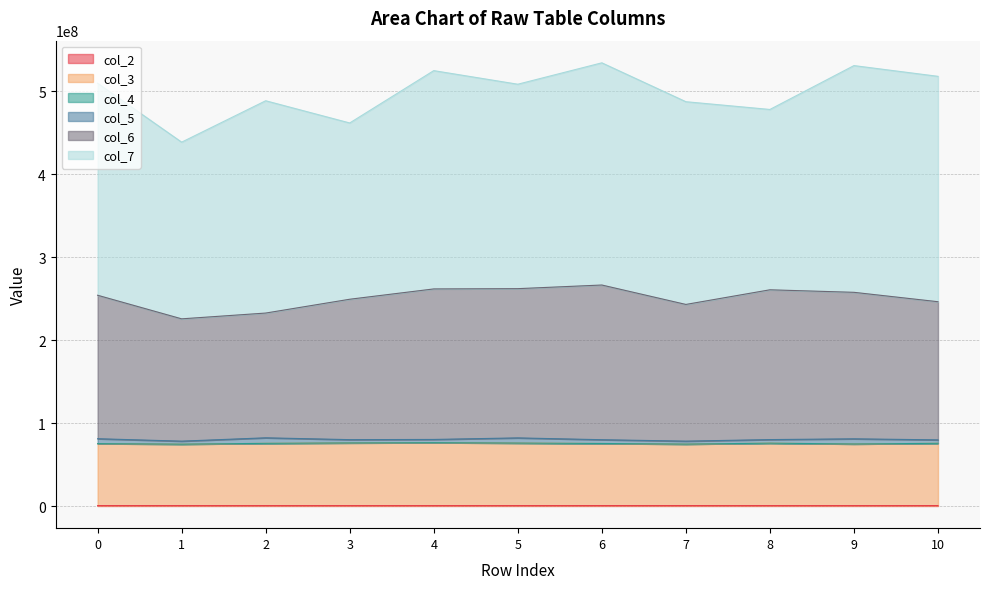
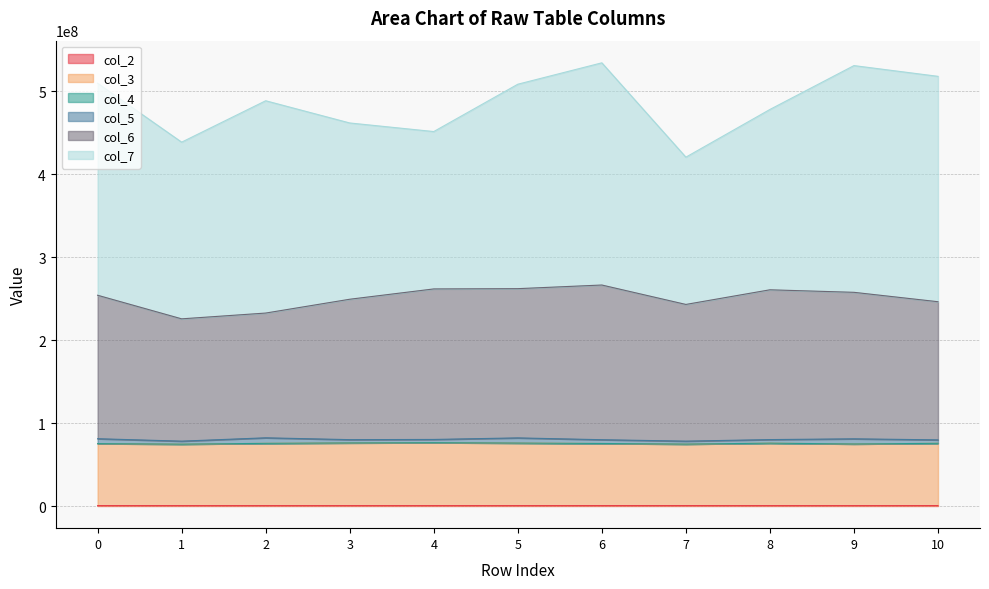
col_7, 4: 260000000 -> 190000000
col_7, 7: 240000000 -> 180000000
